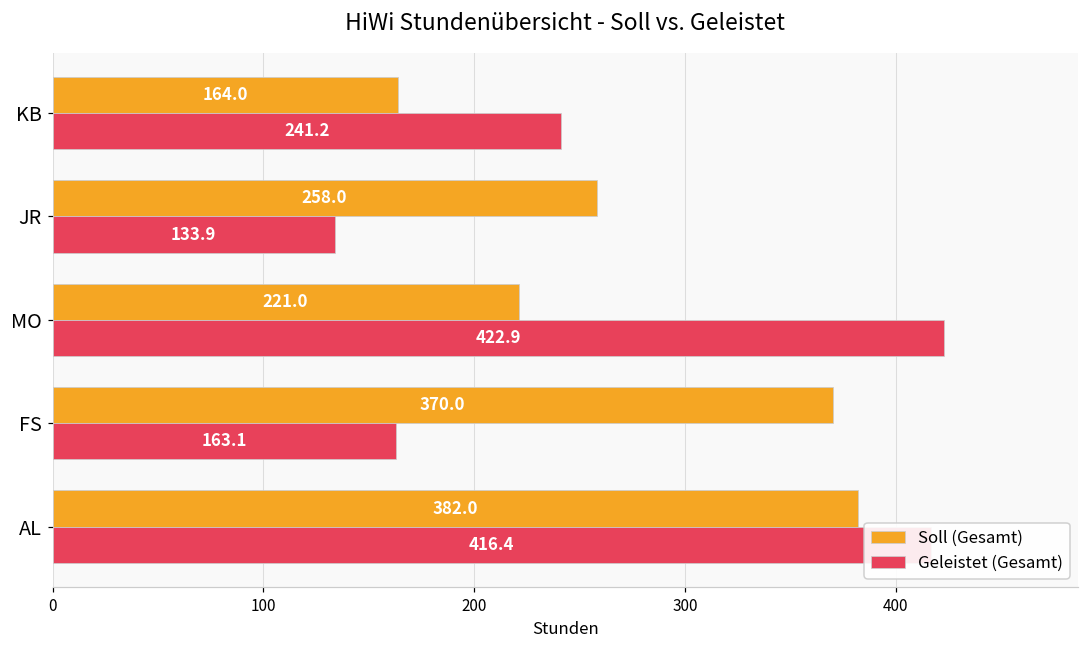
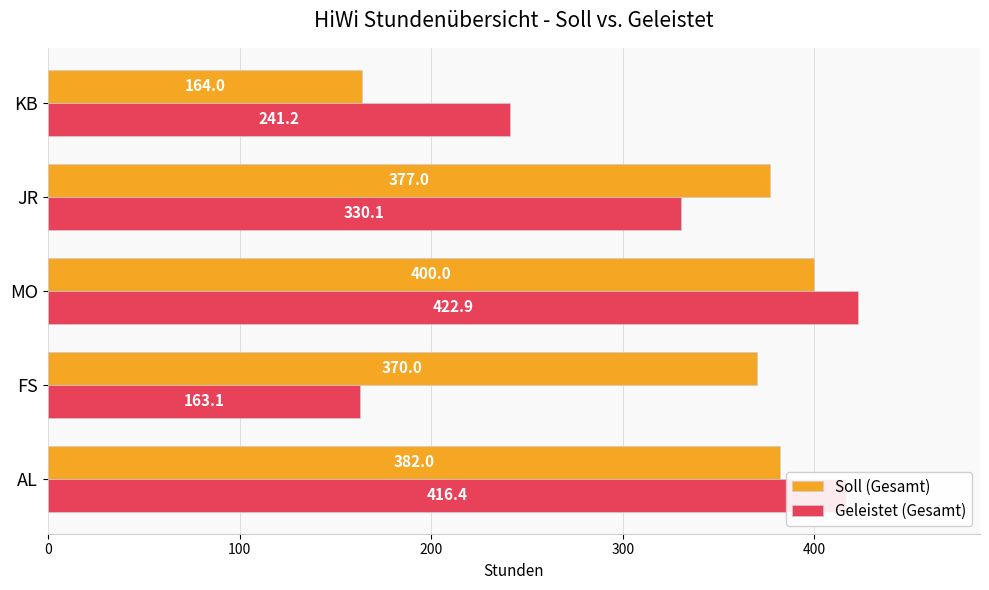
Soll (Gesamt), JR: 258.0 -> 377.0
Geleistet (Gesamt), JR: 133.9 -> 330.1
Soll (Gesamt), MO: 221.0 -> 400.0
